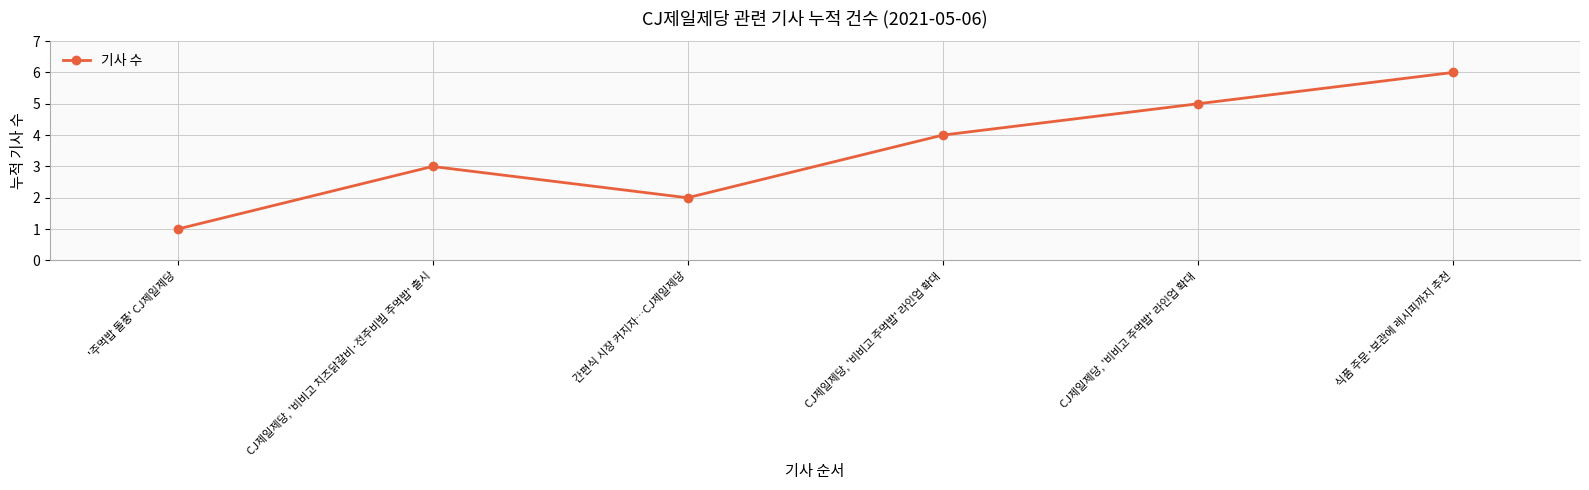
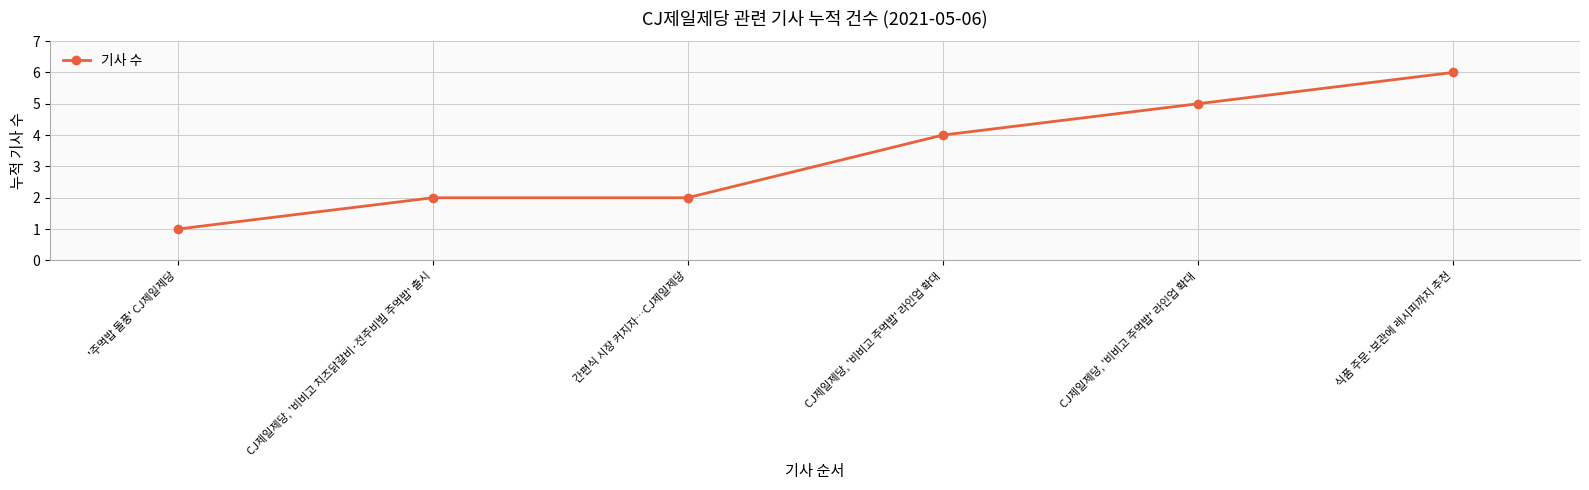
CJ제일제당, '비비고 치즈닭갈비·전주비빔 주먹밥' 출시: 3 -> 2
